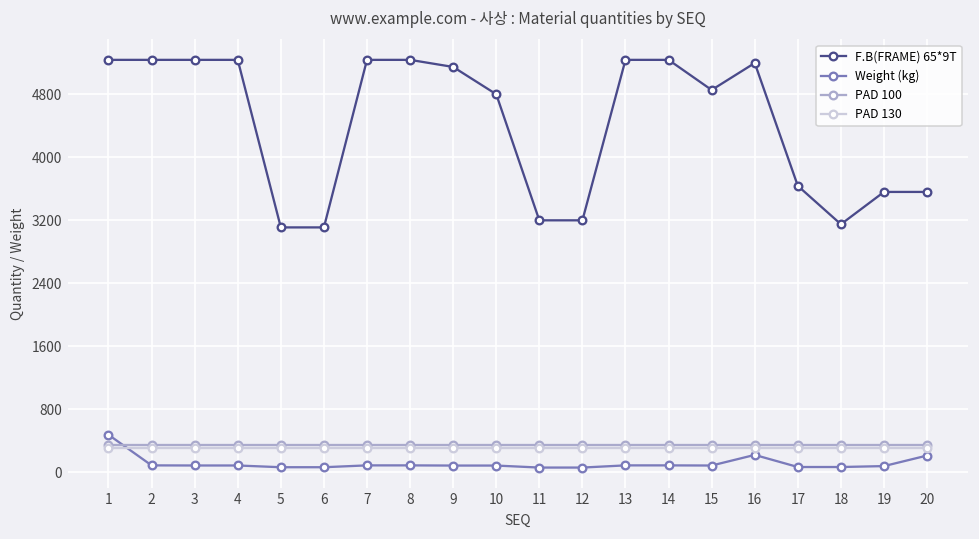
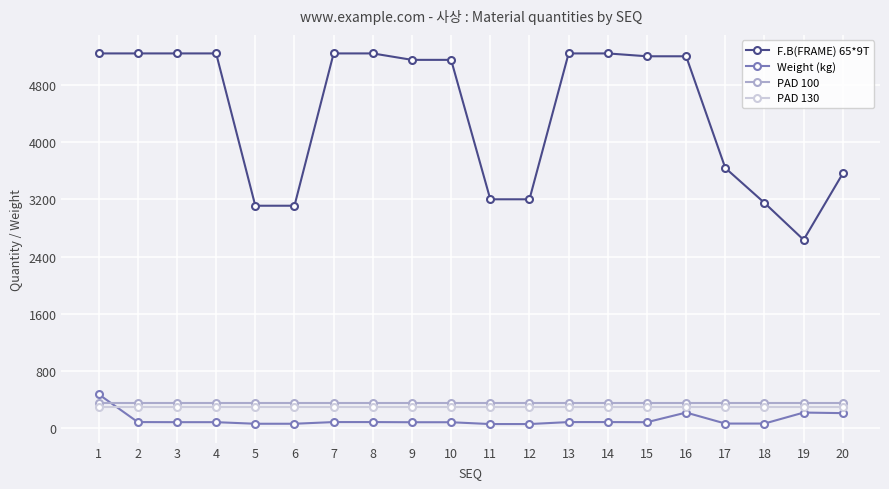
F.B(FRAME) 65*9T, 10: 4800 -> 5200
F.B(FRAME) 65*9T, 15: 4900 -> 5200
F.B(FRAME) 65*9T, 19: 3600 -> 2600
Weight (kg), 19: 100 -> 200
